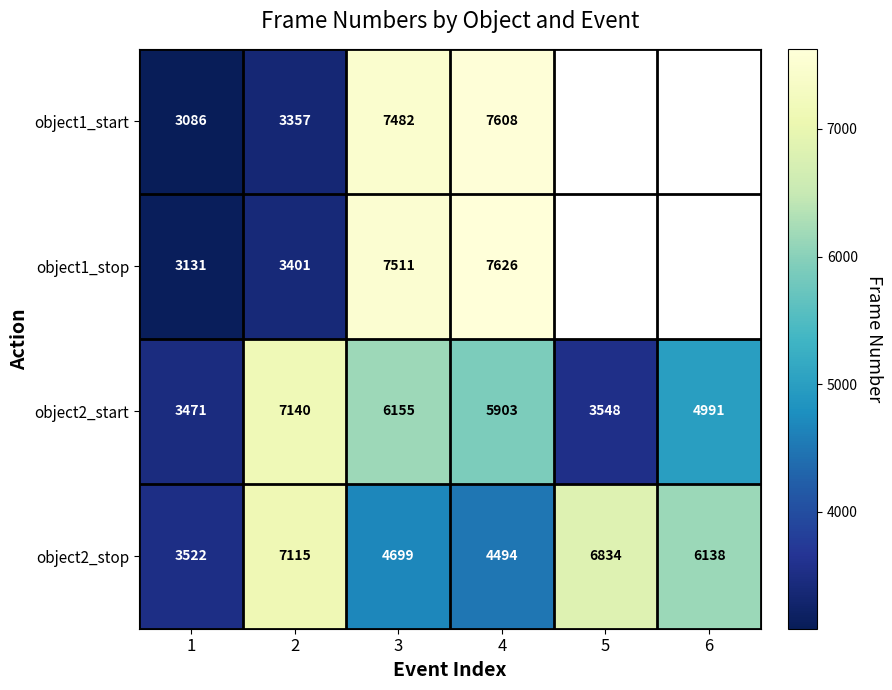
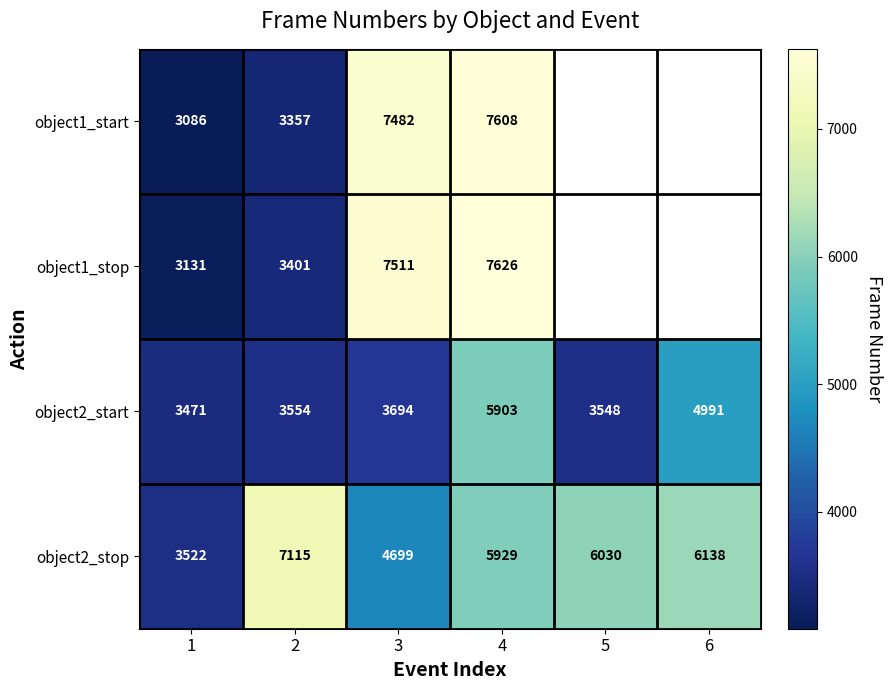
object2_start, 2: 7140 -> 3554
object2_start, 3: 6155 -> 3694
object2_stop, 4: 4494 -> 5929
object2_stop, 5: 6834 -> 6030
